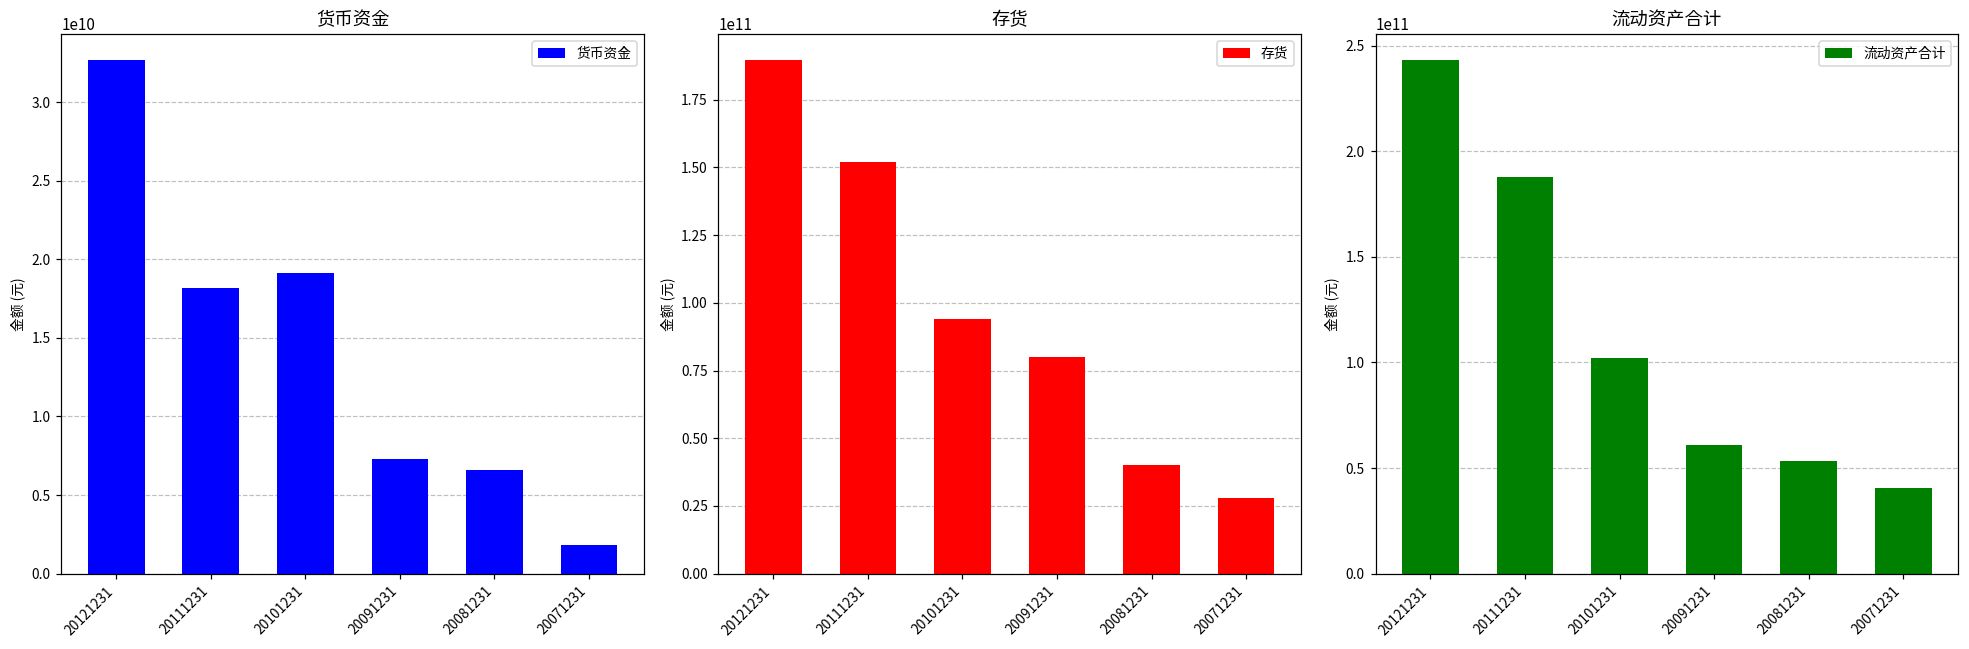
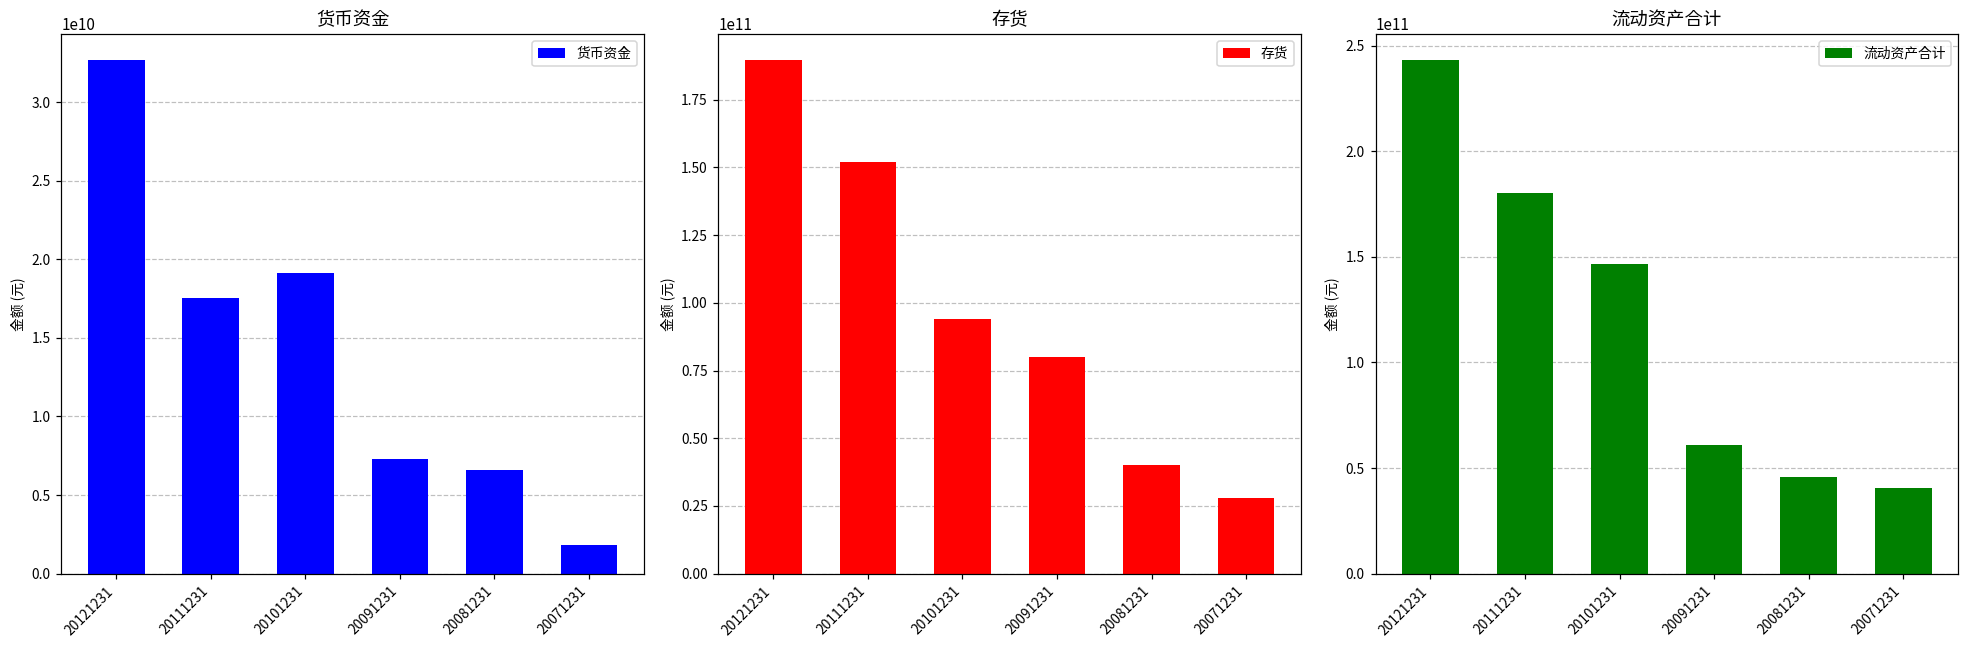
货币资金, 20111231: 18200000000 -> 17600000000
流动资产合计, 20111231: 188000000000 -> 180000000000
流动资产合计, 20101231: 102000000000 -> 147000000000
流动资产合计, 20081231: 53000000000 -> 46000000000
